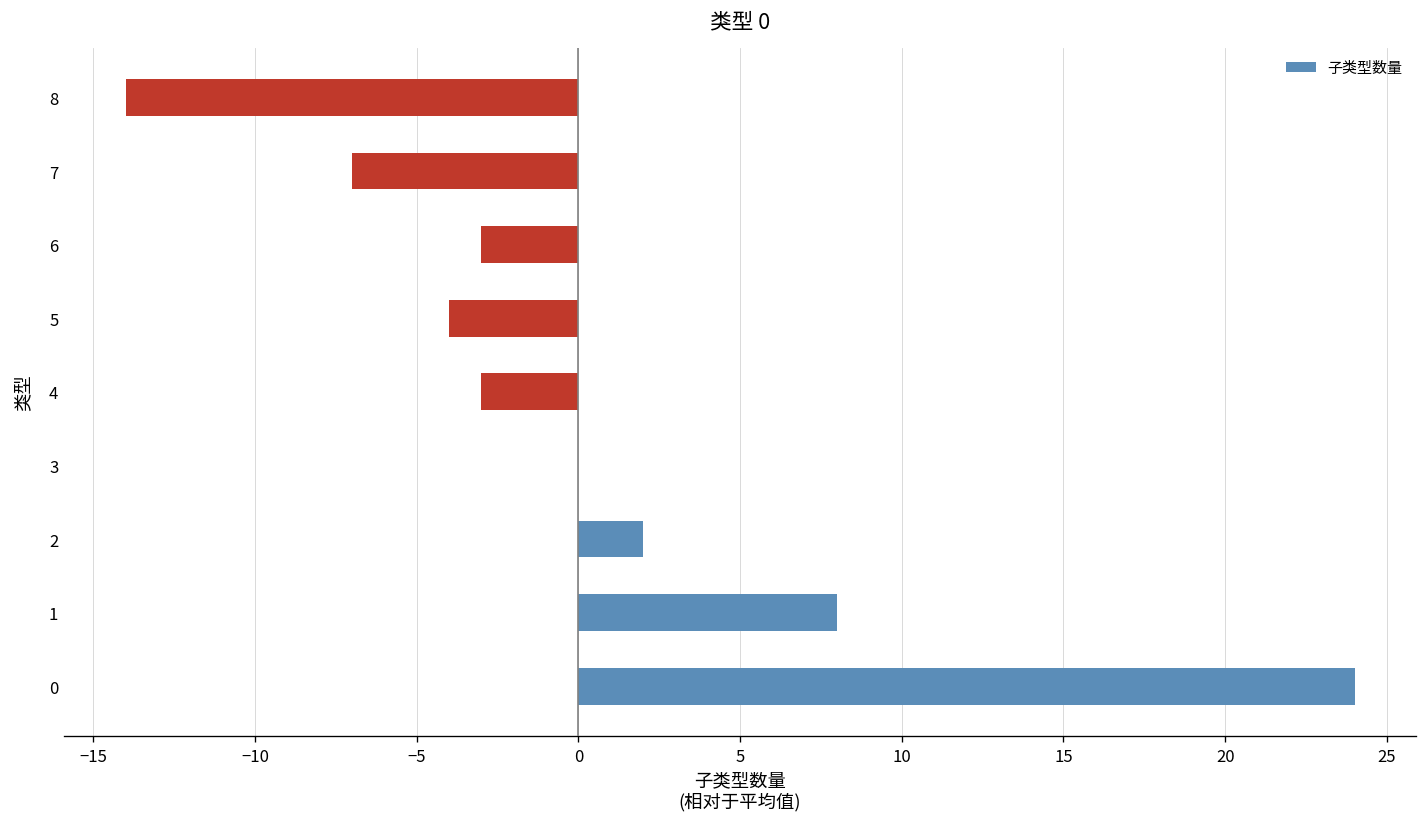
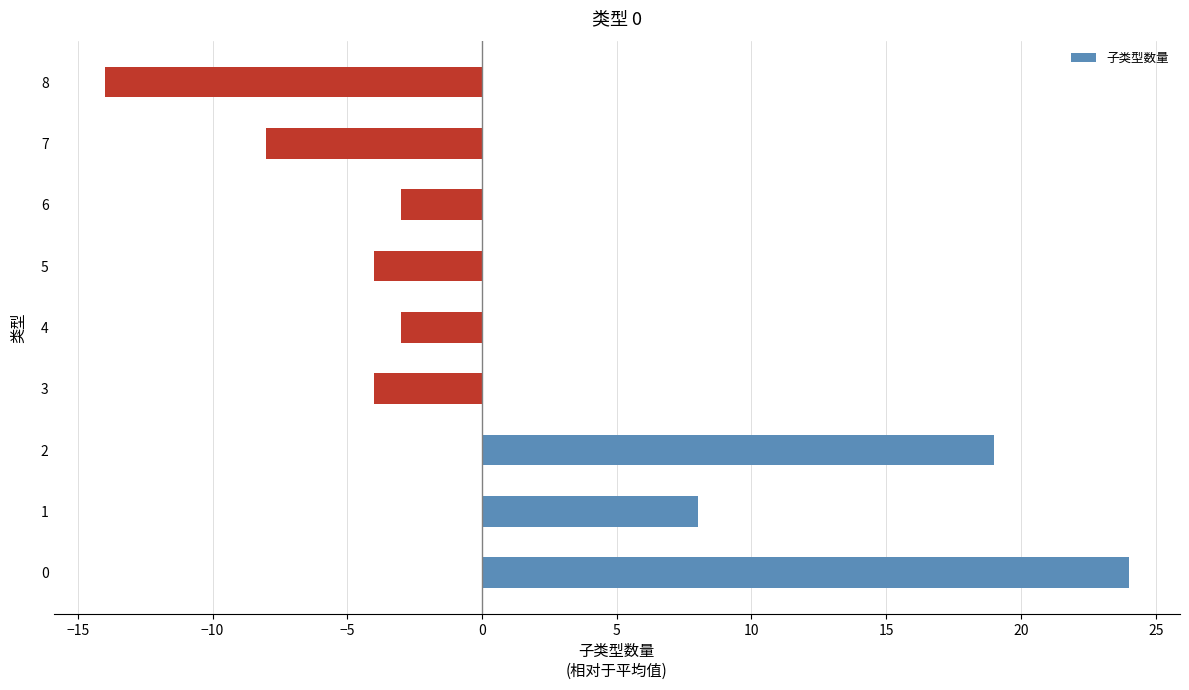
7: -7.0 -> -8.0
3: 0.0 -> -4.0
2: 2.0 -> 19.0
